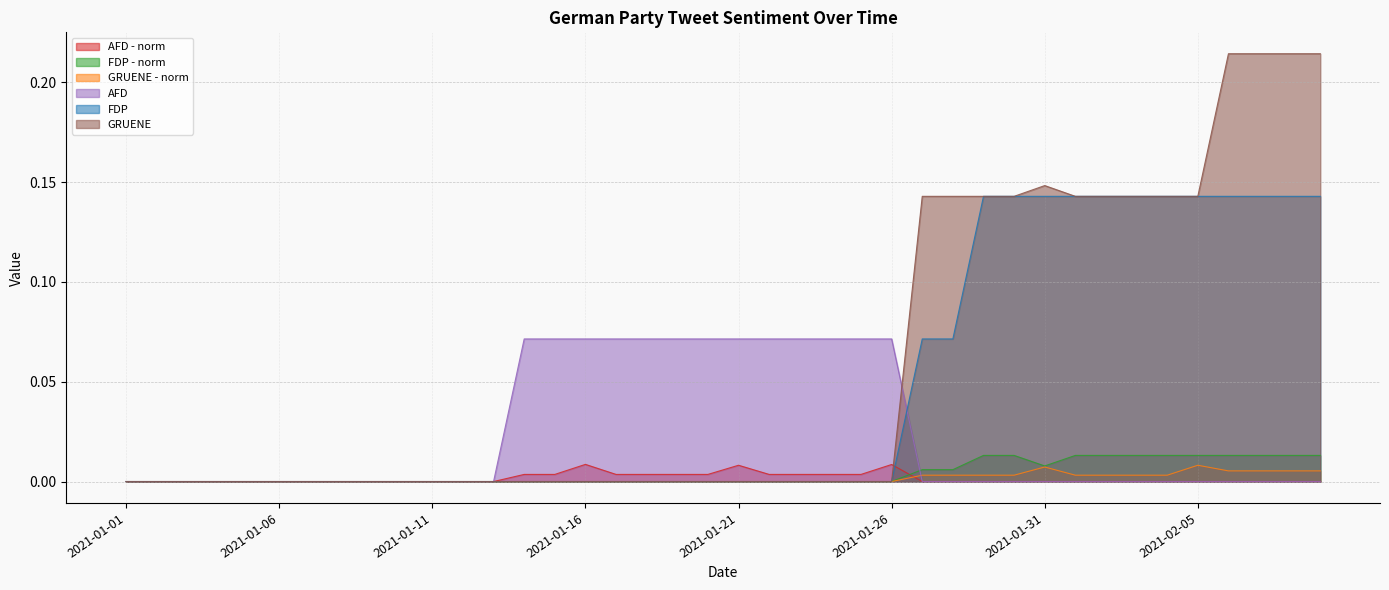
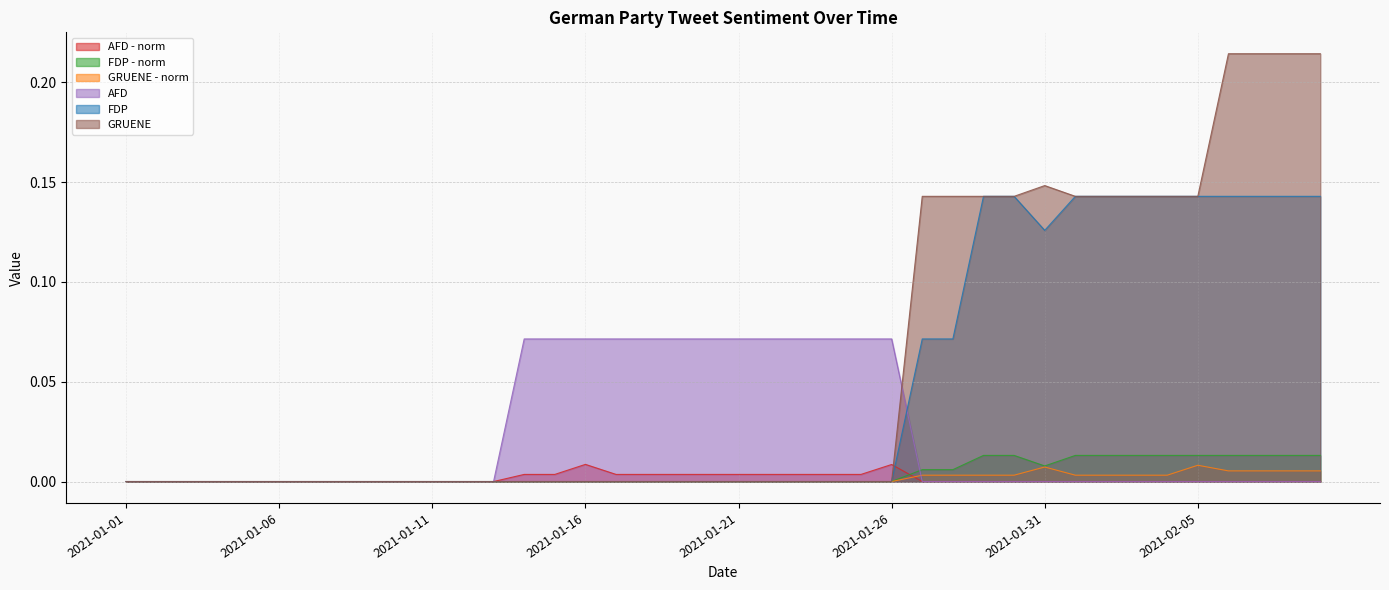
AFD - norm, 2021-01-21: 0.008 -> 0.004
FDP, 2021-01-31: 0.143 -> 0.126
